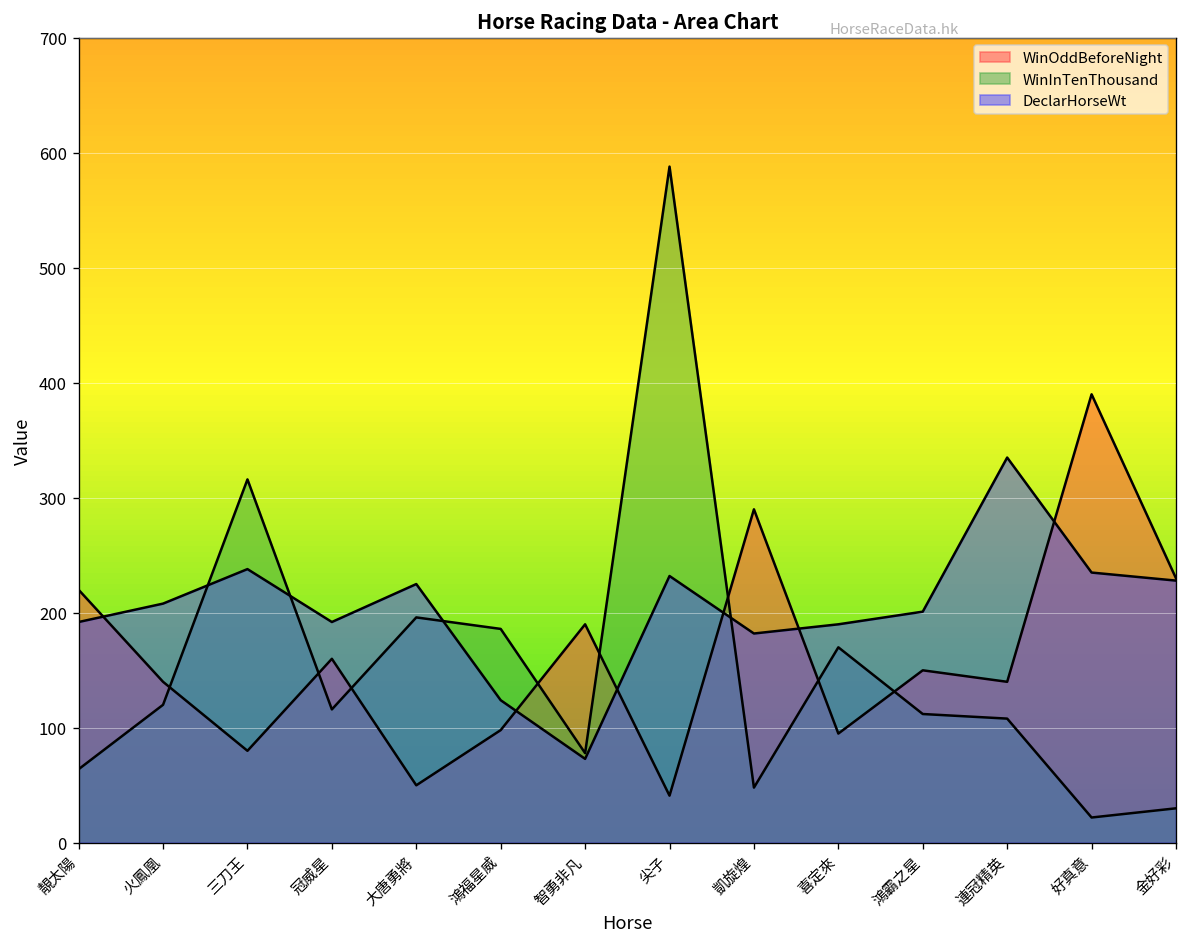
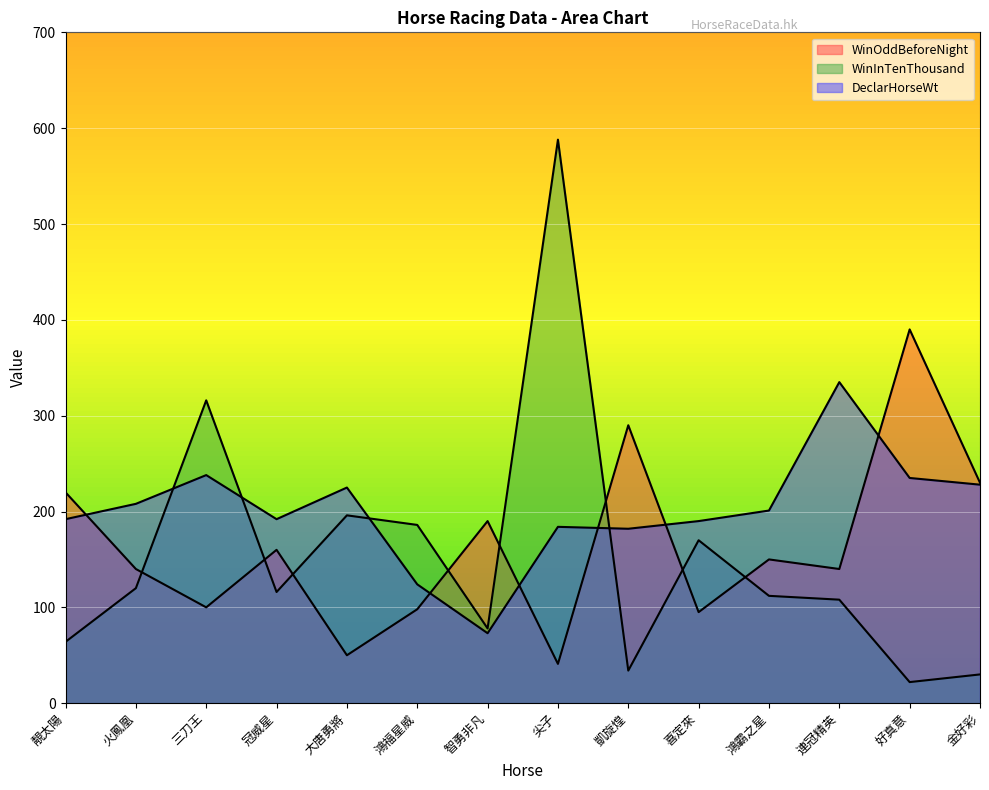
WinOddBeforeNight, 三刀王: 80 -> 100
DeclarHorseWt, 尖子: 230 -> 180
WinInTenThousand, 凱旋煌: 50 -> 30
